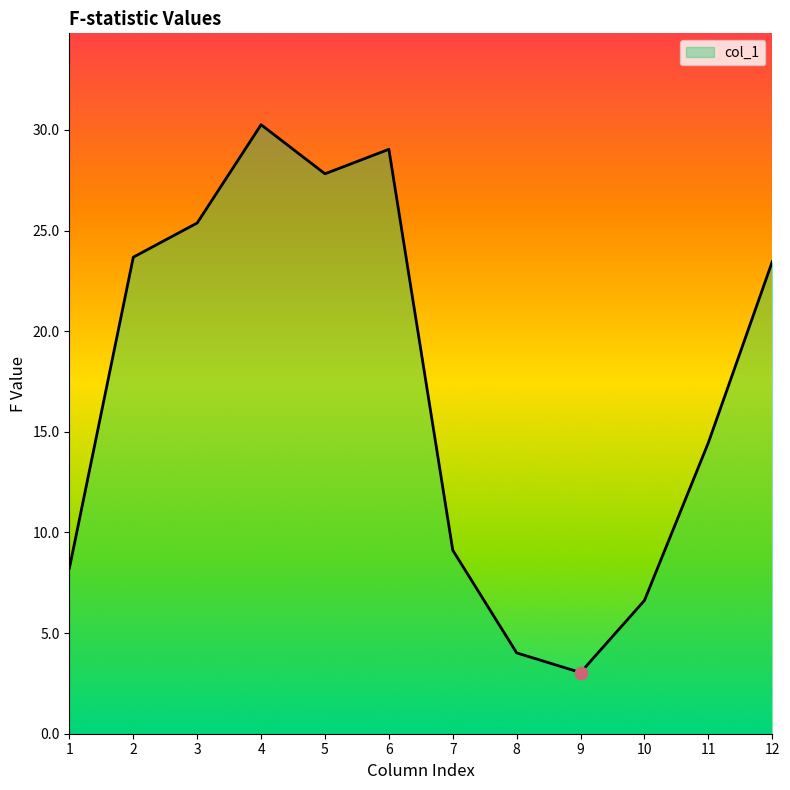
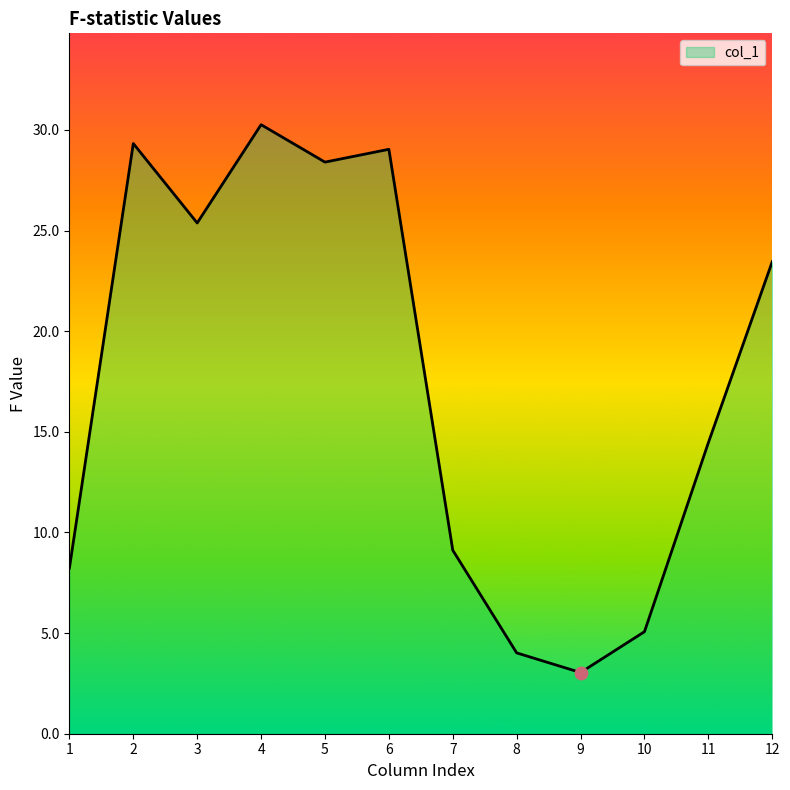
col_1, 2: 23.7 -> 29.3
col_1, 5: 27.8 -> 28.4
col_1, 10: 6.6 -> 5.1
